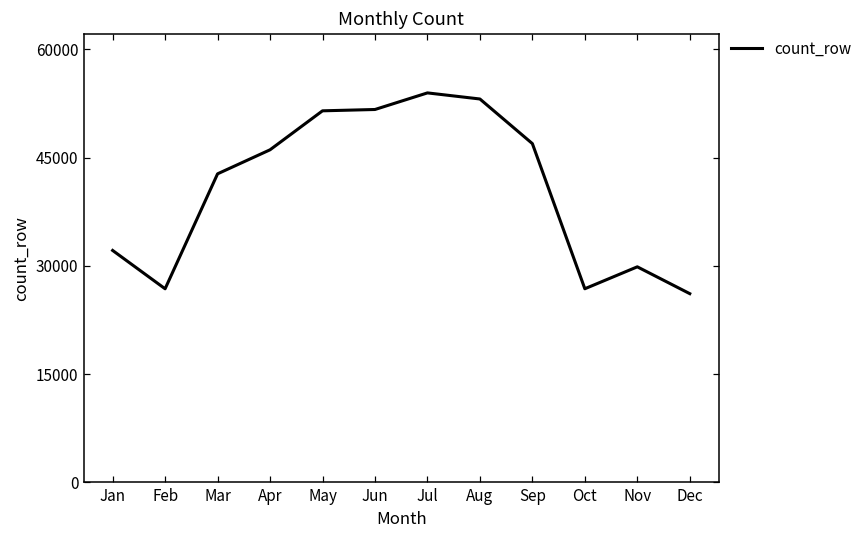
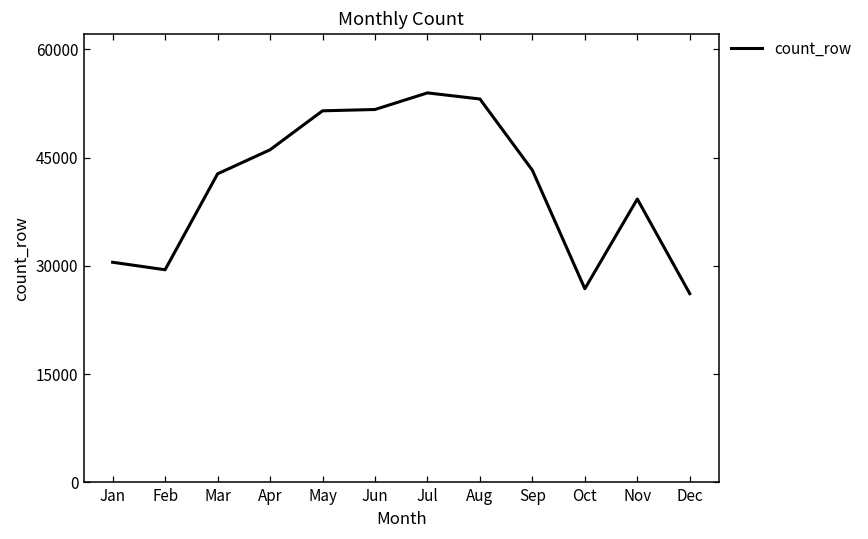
Jan: 32000 -> 31000
Feb: 27000 -> 29000
Sep: 47000 -> 43000
Nov: 30000 -> 39000
